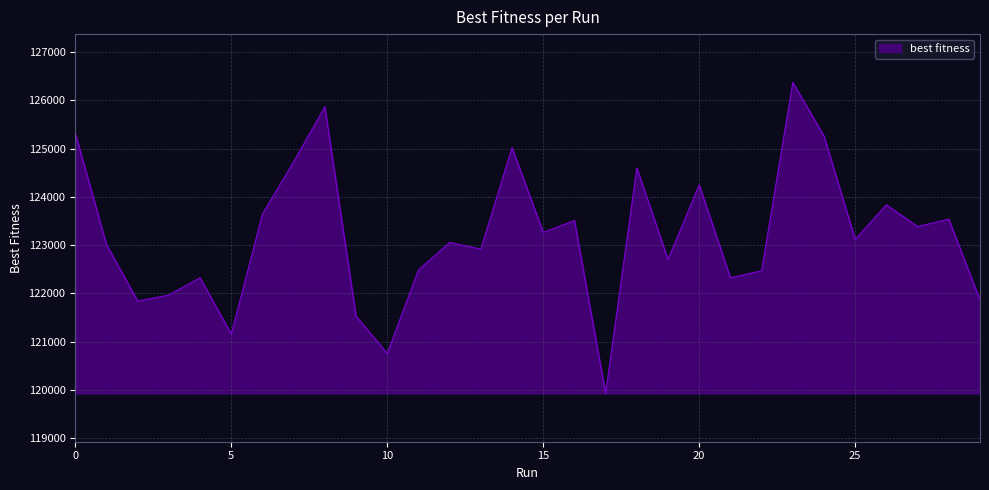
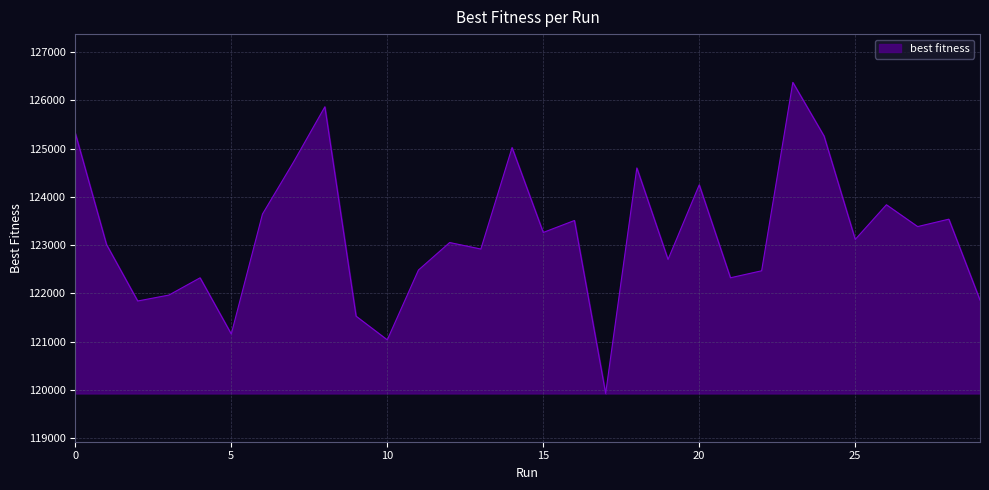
10: 120800 -> 121000
